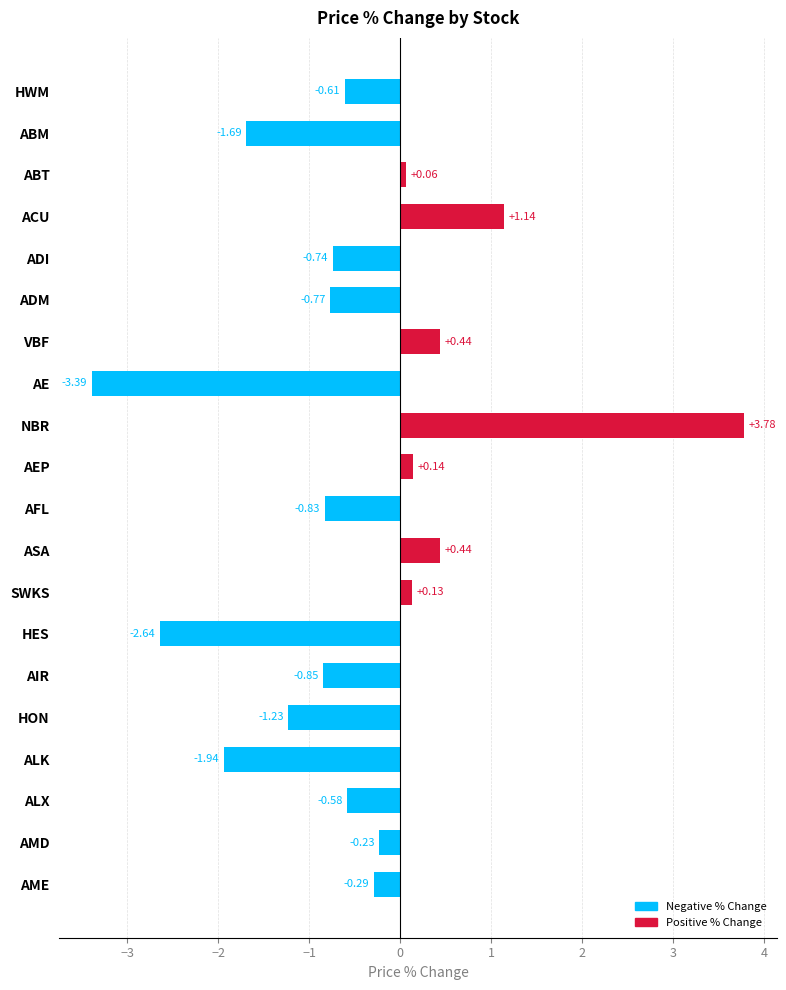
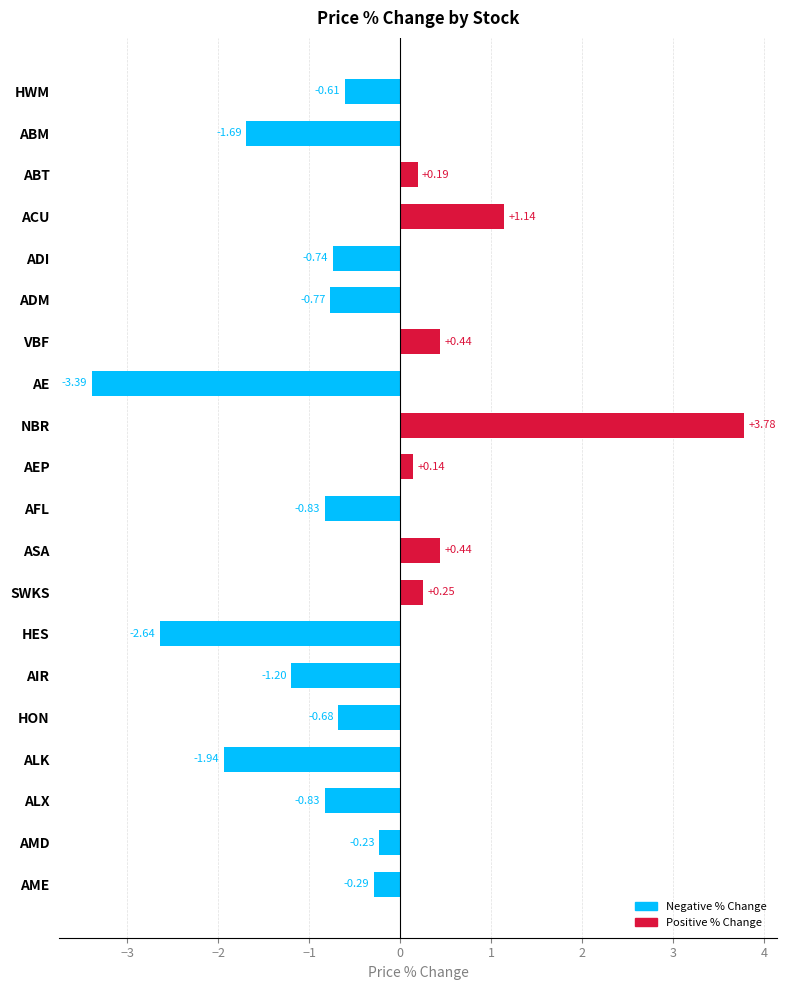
ABT: +0.06 -> +0.19
SWKS: +0.13 -> +0.25
AIR: -0.85 -> -1.20
HON: -1.23 -> -0.68
ALX: -0.58 -> -0.83
